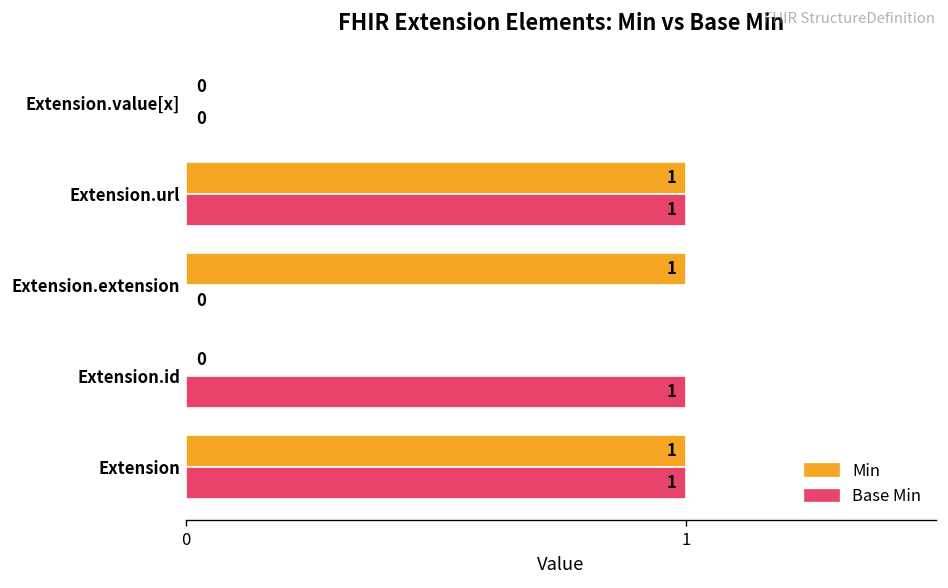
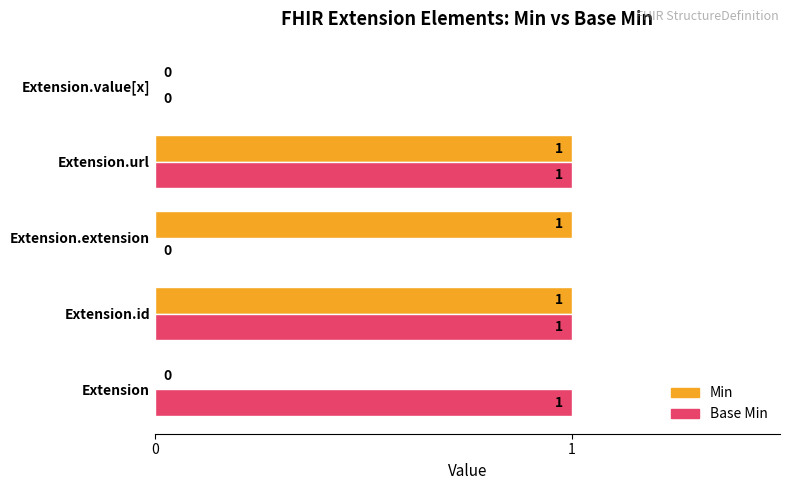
Min, Extension.id: 0 -> 1
Min, Extension: 1 -> 0
